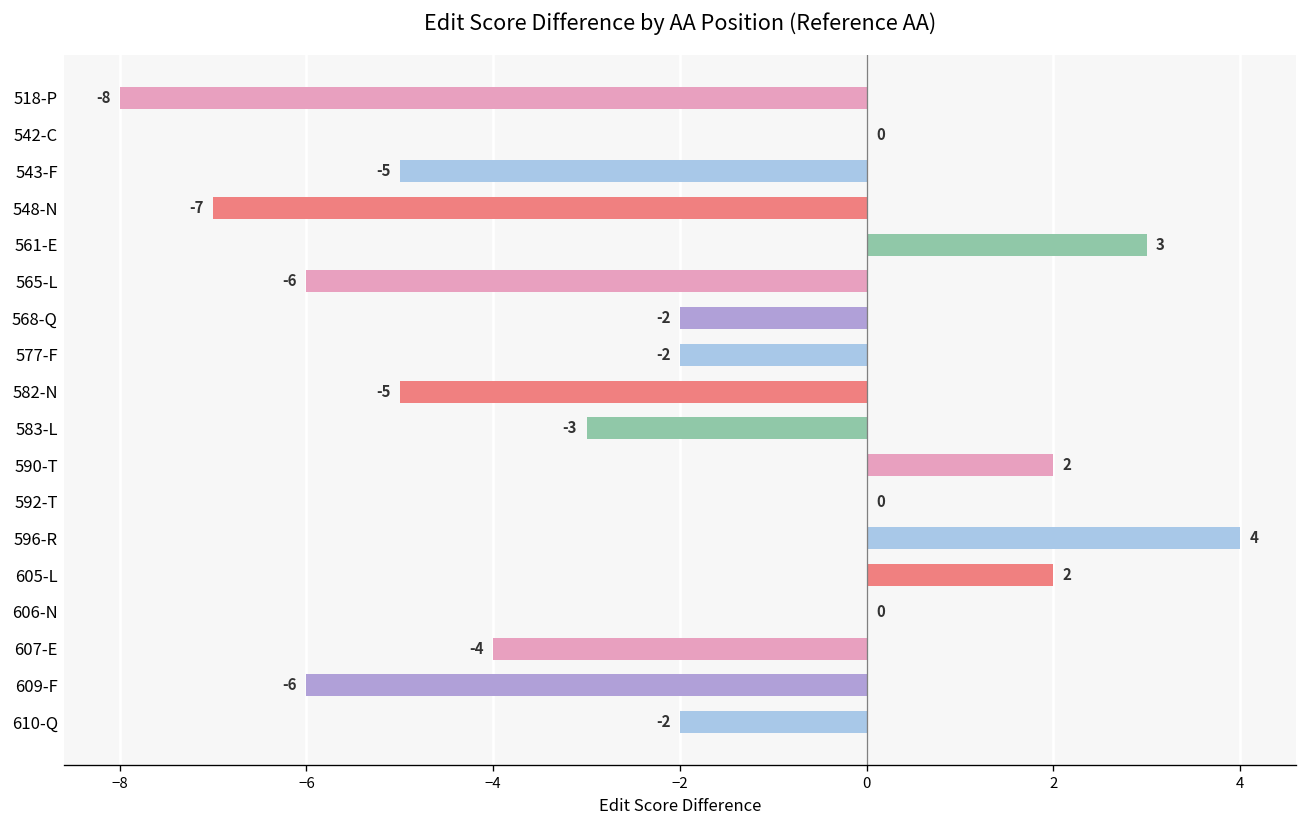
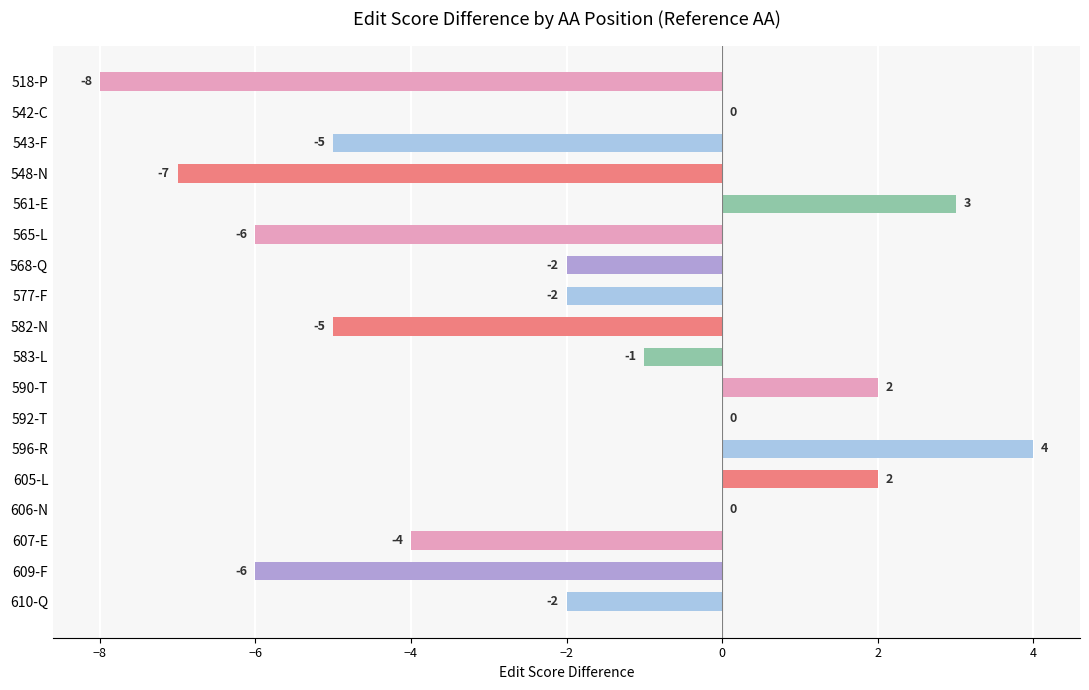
583-L: -3 -> -1
